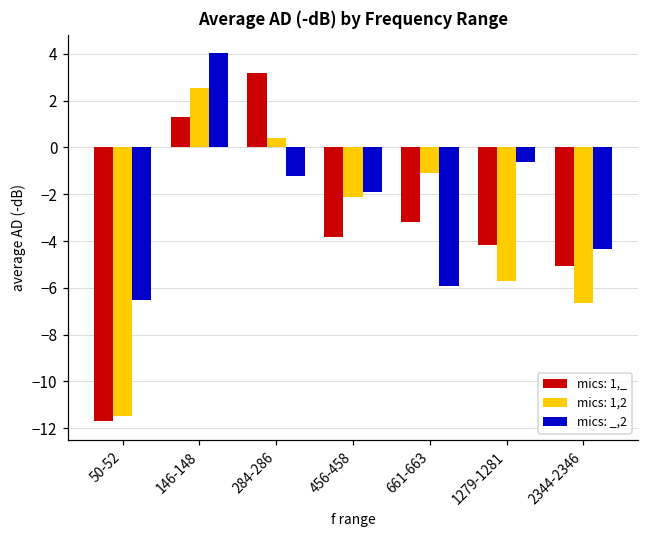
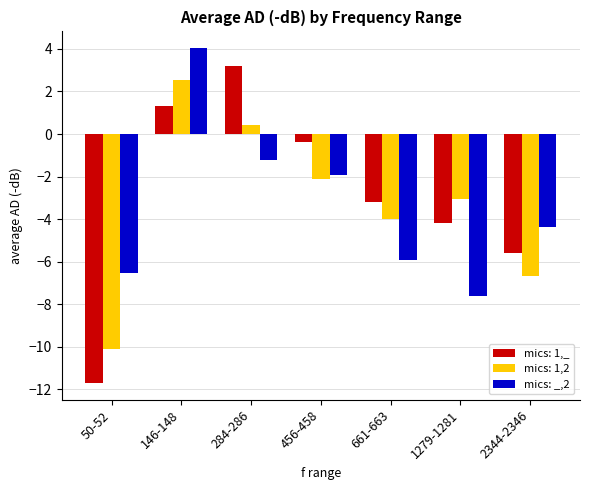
mics: 1,2, 50-52: -11.5 -> -10.1
mics: 1,_, 456-458: -3.8 -> -0.4
mics: 1,2, 661-663: -1.1 -> -4.0
mics: 1,2, 1279-1281: -5.7 -> -3.0
mics: _,2, 1279-1281: -0.6 -> -7.6
mics: 1,_, 2344-2346: -5.1 -> -5.6
